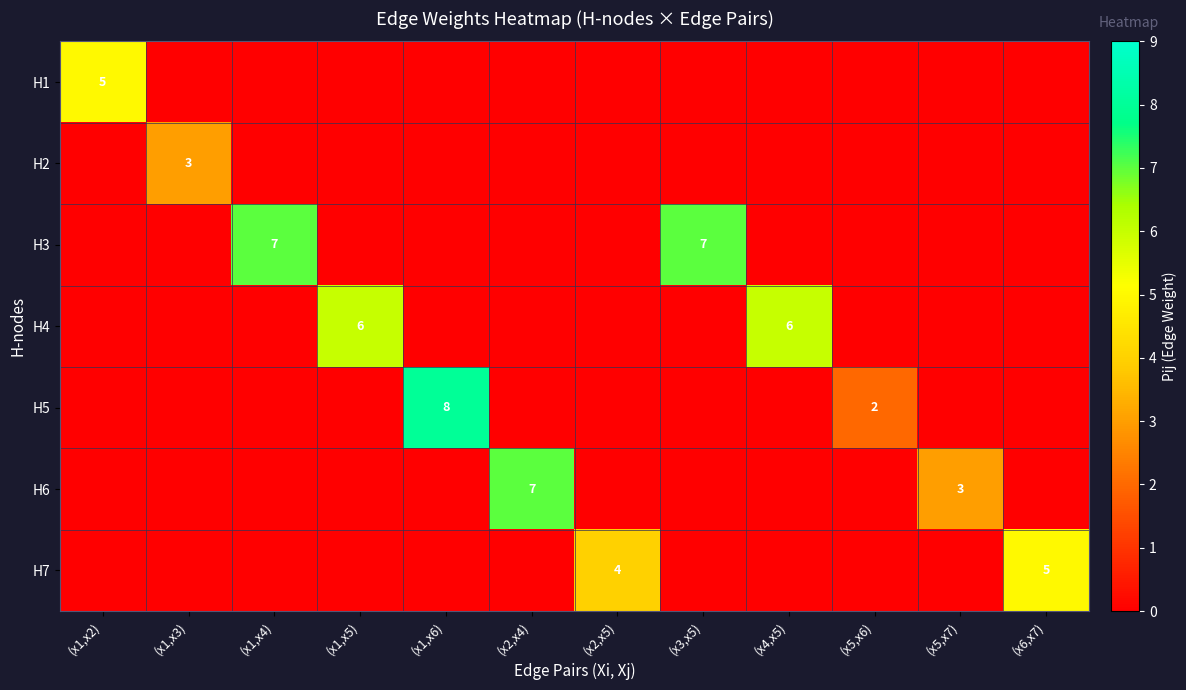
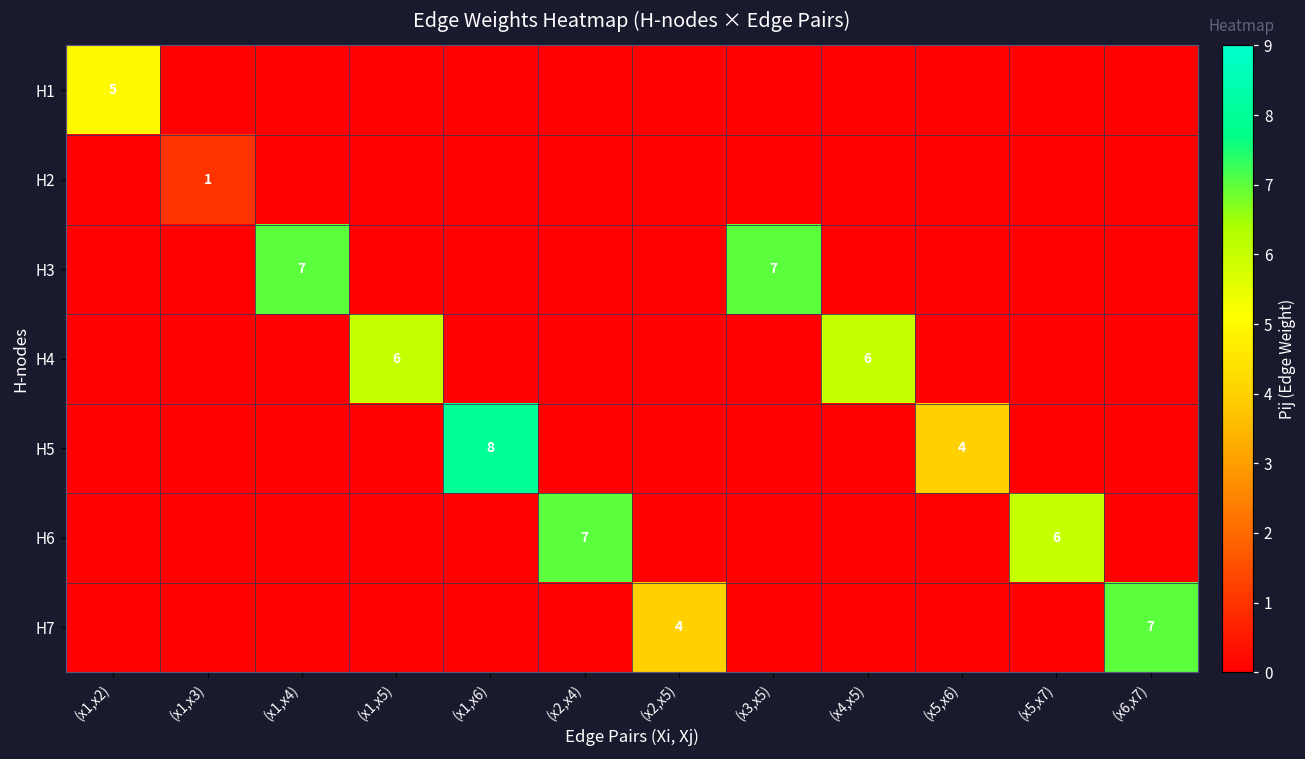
H2, (x1,x3): 3 -> 1
H5, (x5,x6): 2 -> 4
H6, (x5,x7): 3 -> 6
H7, (x6,x7): 5 -> 7
